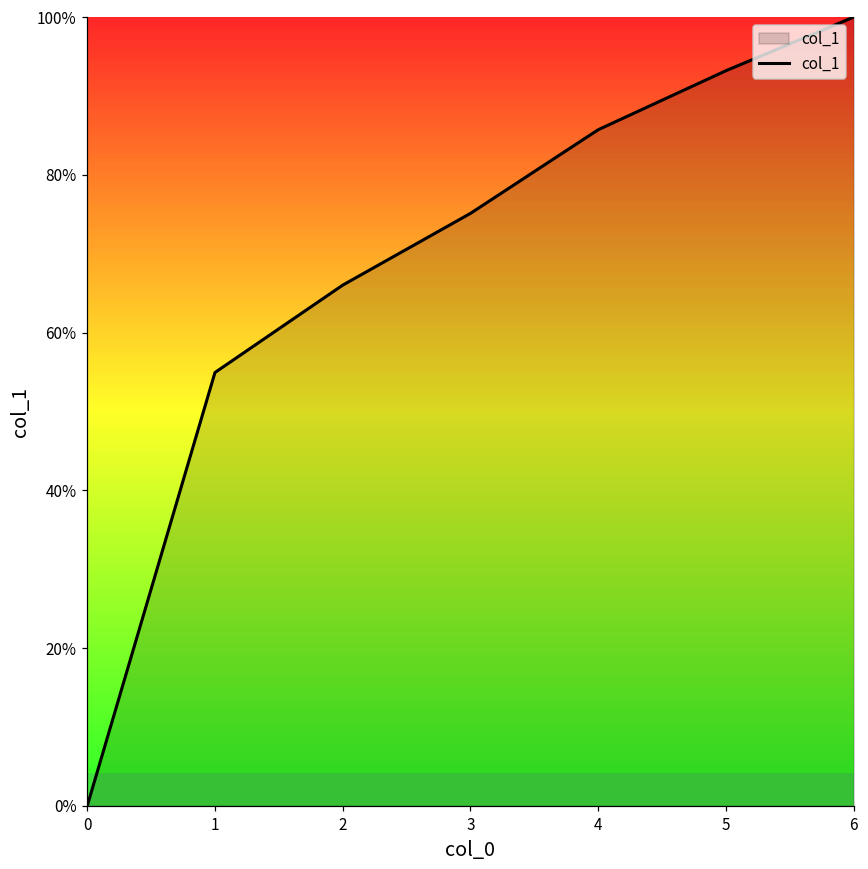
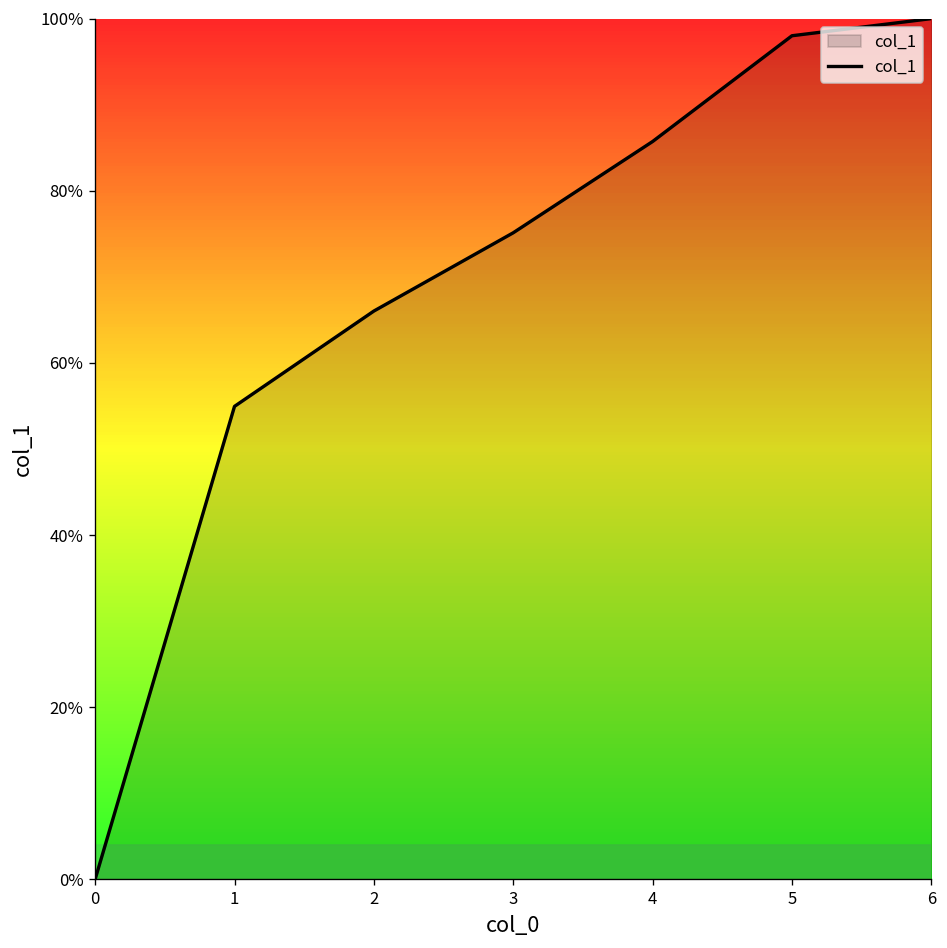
5: 93% -> 98%
